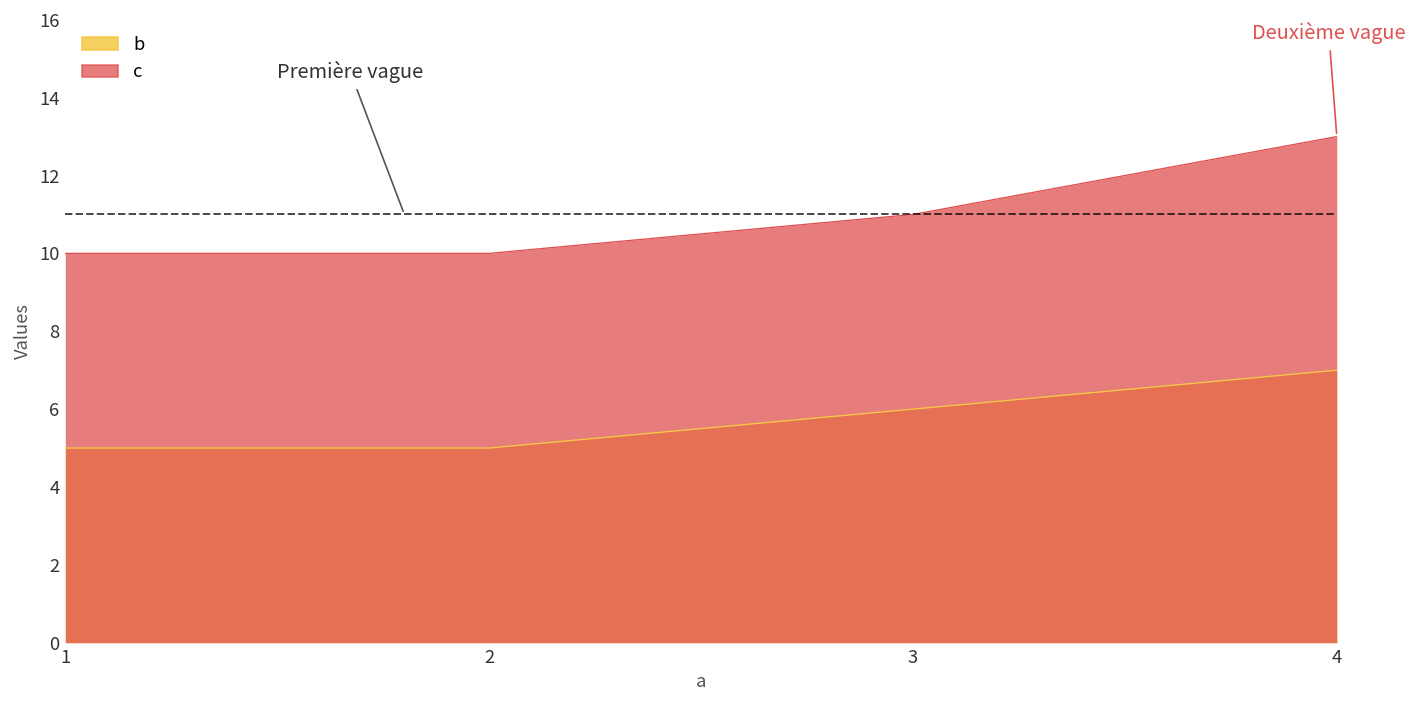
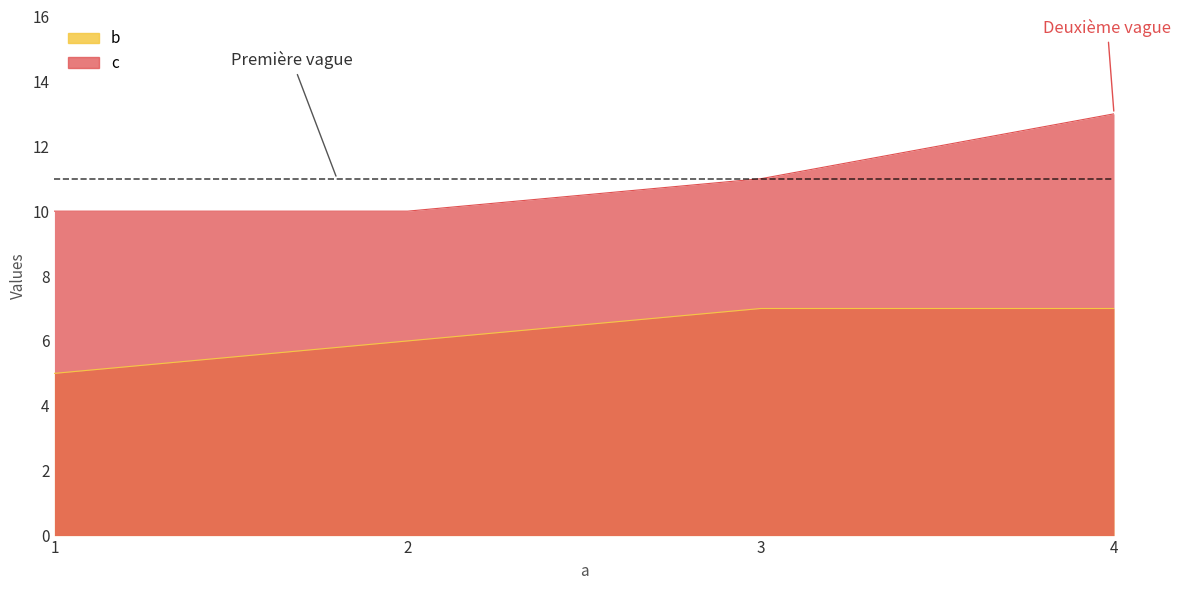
b, 2: 5 -> 6
b, 3: 6 -> 7
